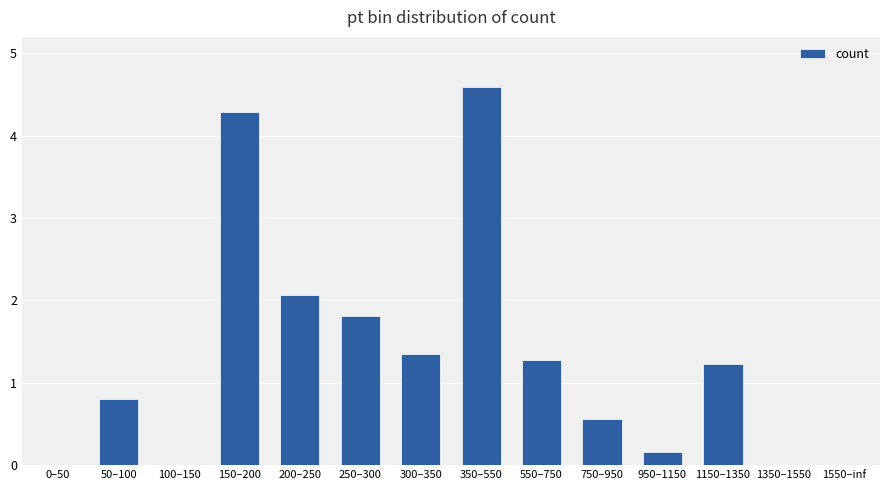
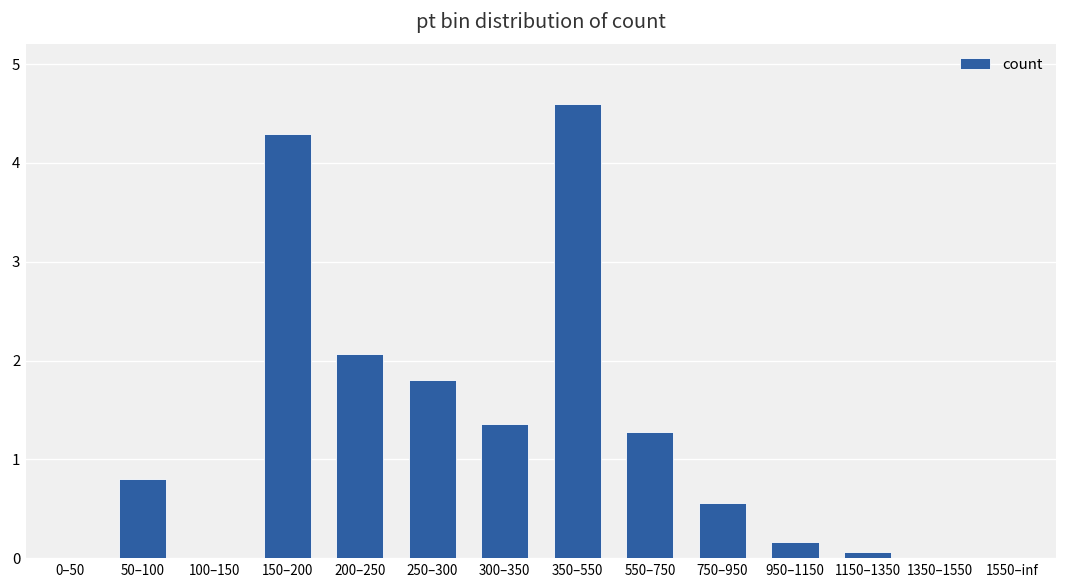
1150–1350: 1.2 -> 0.1
